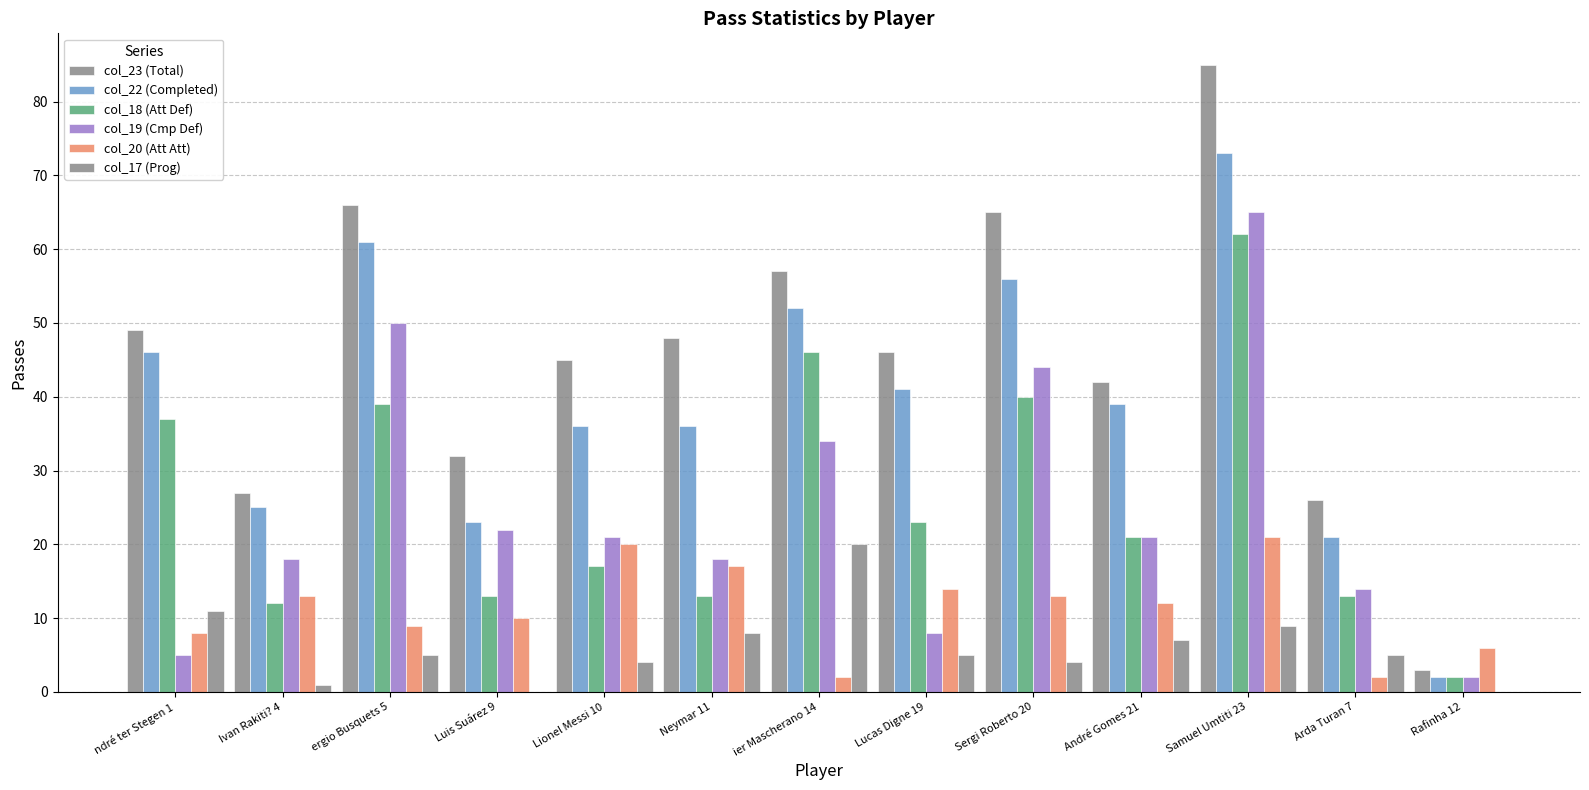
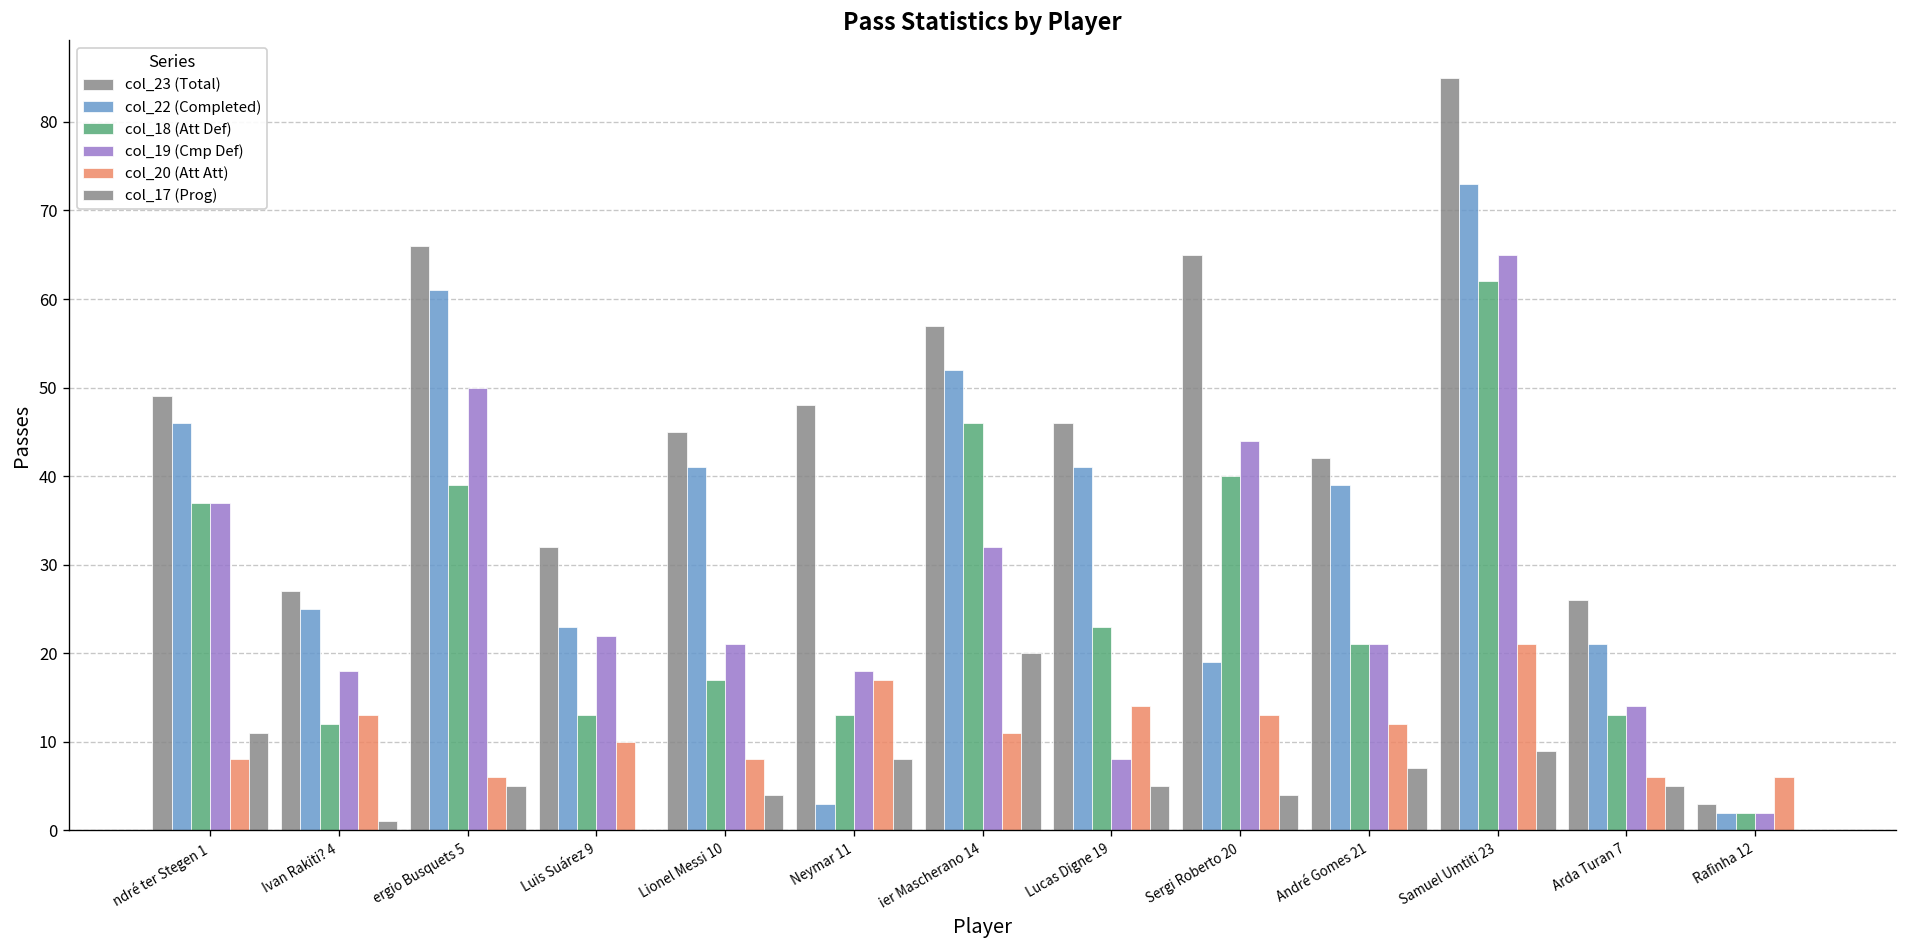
col_19 (Cmp Def), ndré ter Stegen 1: 5 -> 37
col_20 (Att Att), ergio Busquets 5: 9 -> 6
col_22 (Completed), Lionel Messi 10: 36 -> 41
col_20 (Att Att), Lionel Messi 10: 20 -> 8
col_22 (Completed), Neymar 11: 36 -> 3
col_19 (Cmp Def), ier Mascherano 14: 34 -> 32
col_20 (Att Att), ier Mascherano 14: 2 -> 11
col_22 (Completed), Sergi Roberto 20: 56 -> 19
col_20 (Att Att), Arda Turan 7: 2 -> 6
